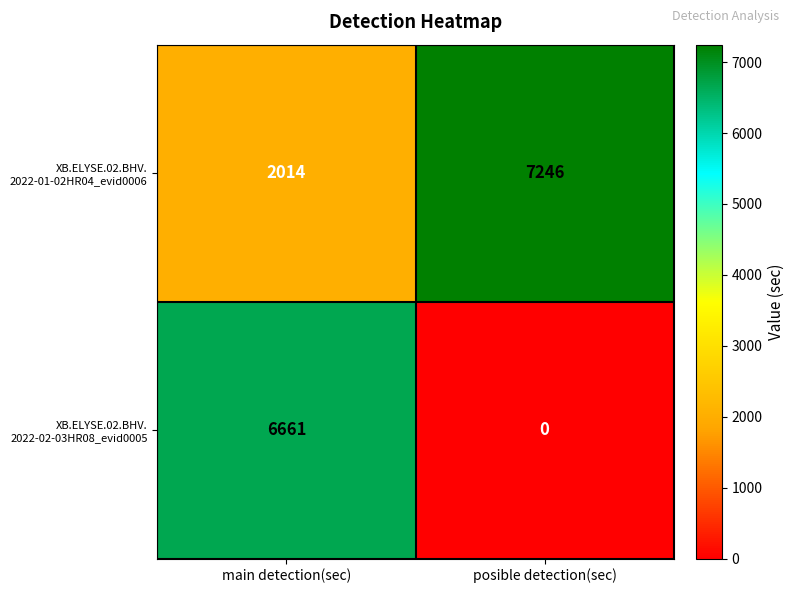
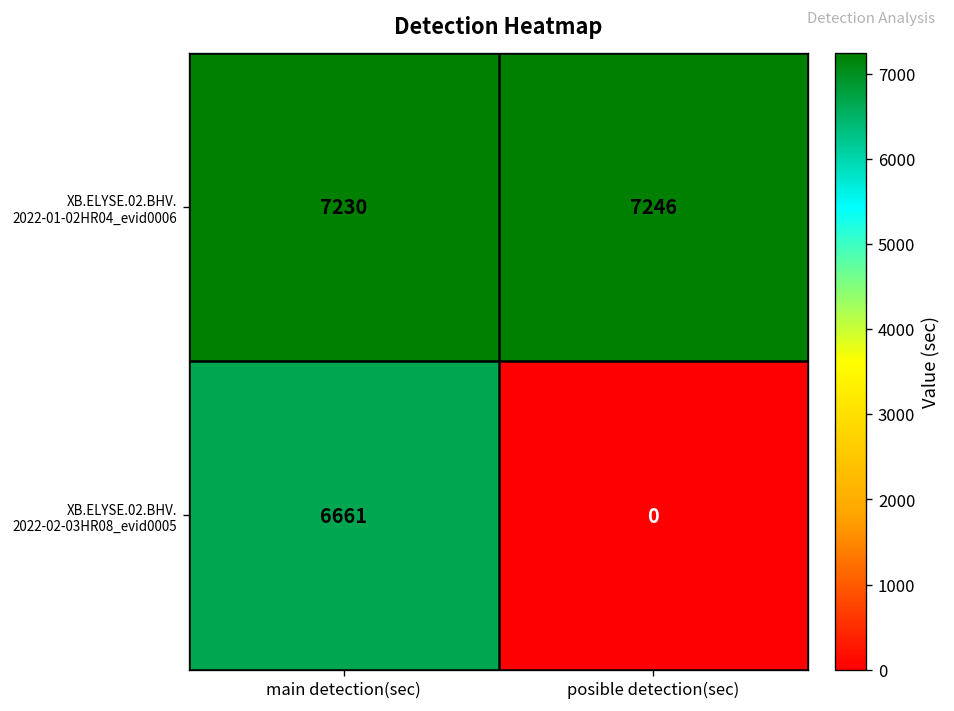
XB.ELYSE.02.BHV. 2022-01-02HR04_evid0006, main detection(sec): 2014 -> 7230
